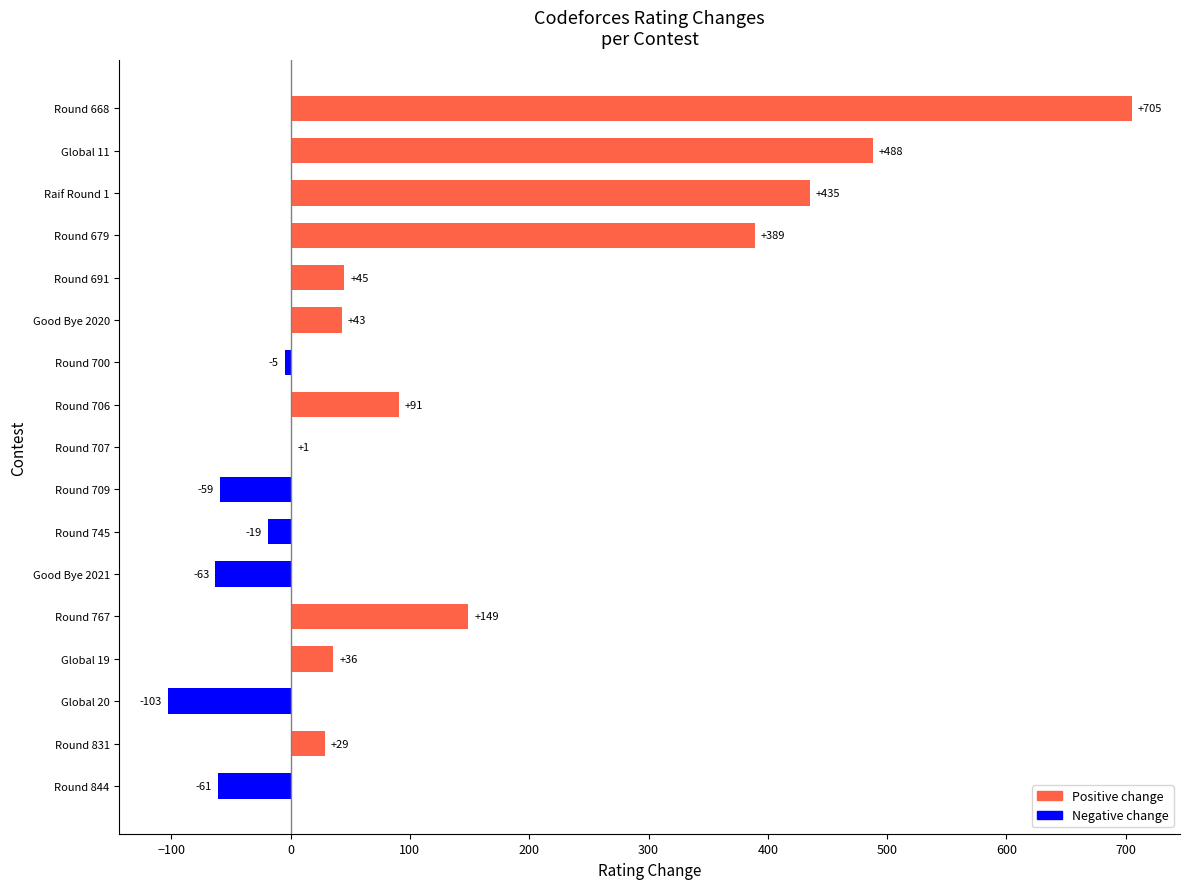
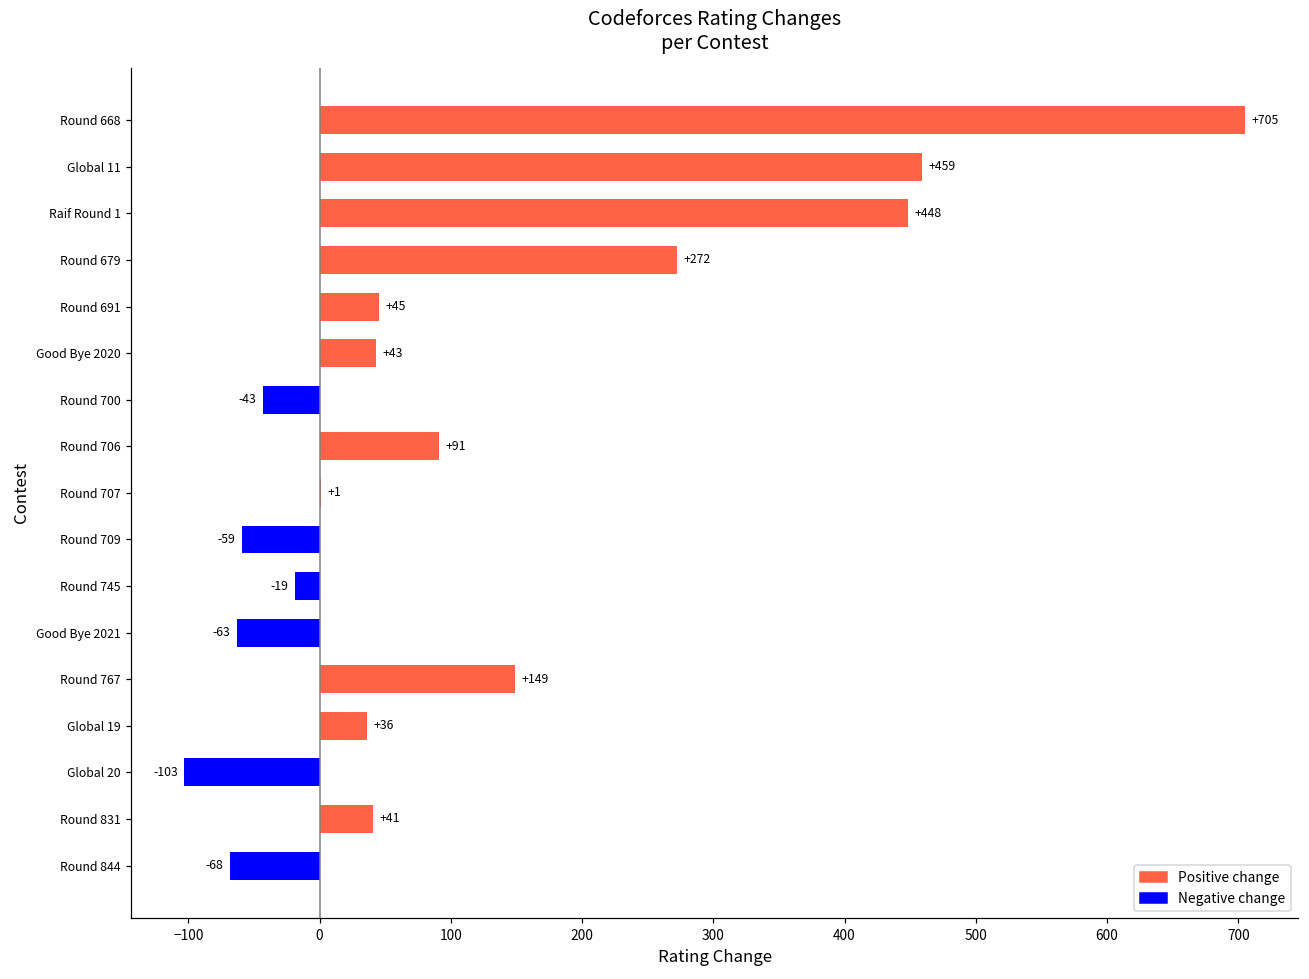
Global 11: +488 -> +459
Raif Round 1: +435 -> +448
Round 679: +389 -> +272
Round 700: -5 -> -43
Round 831: +29 -> +41
Round 844: -61 -> -68
